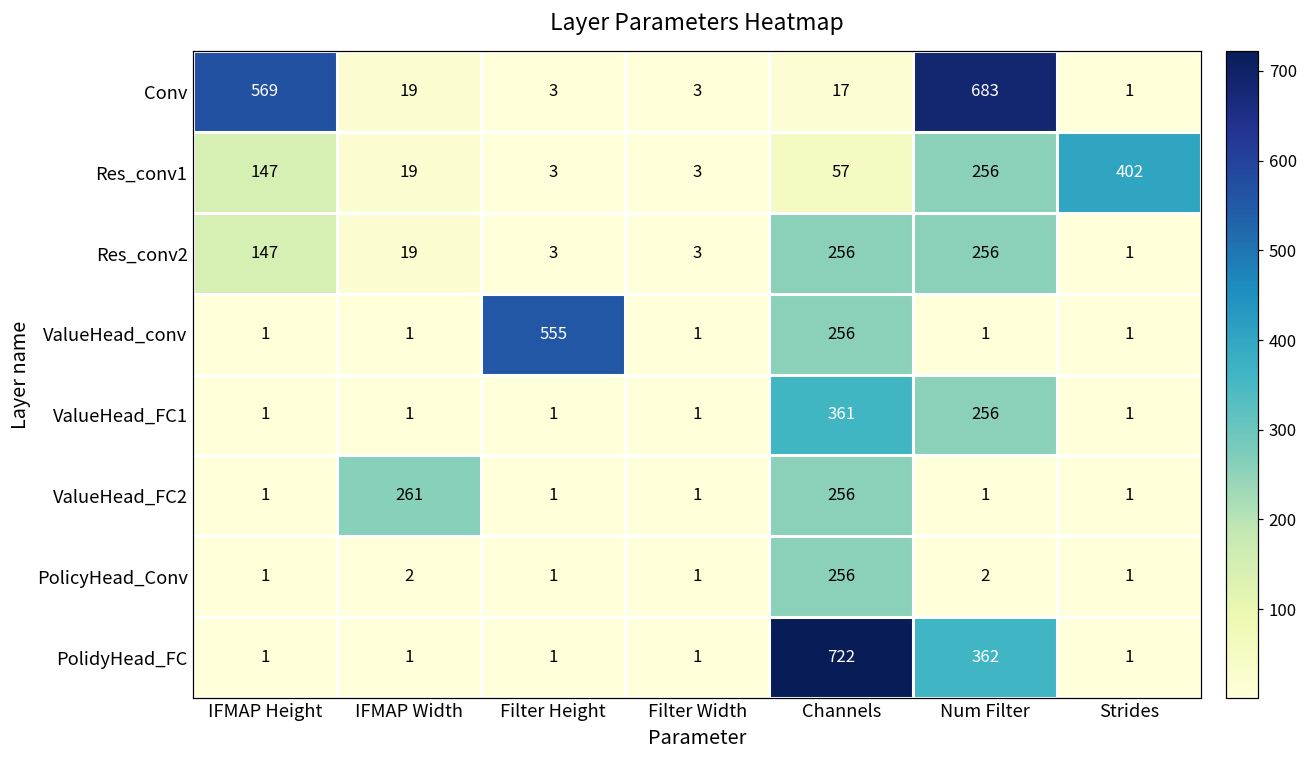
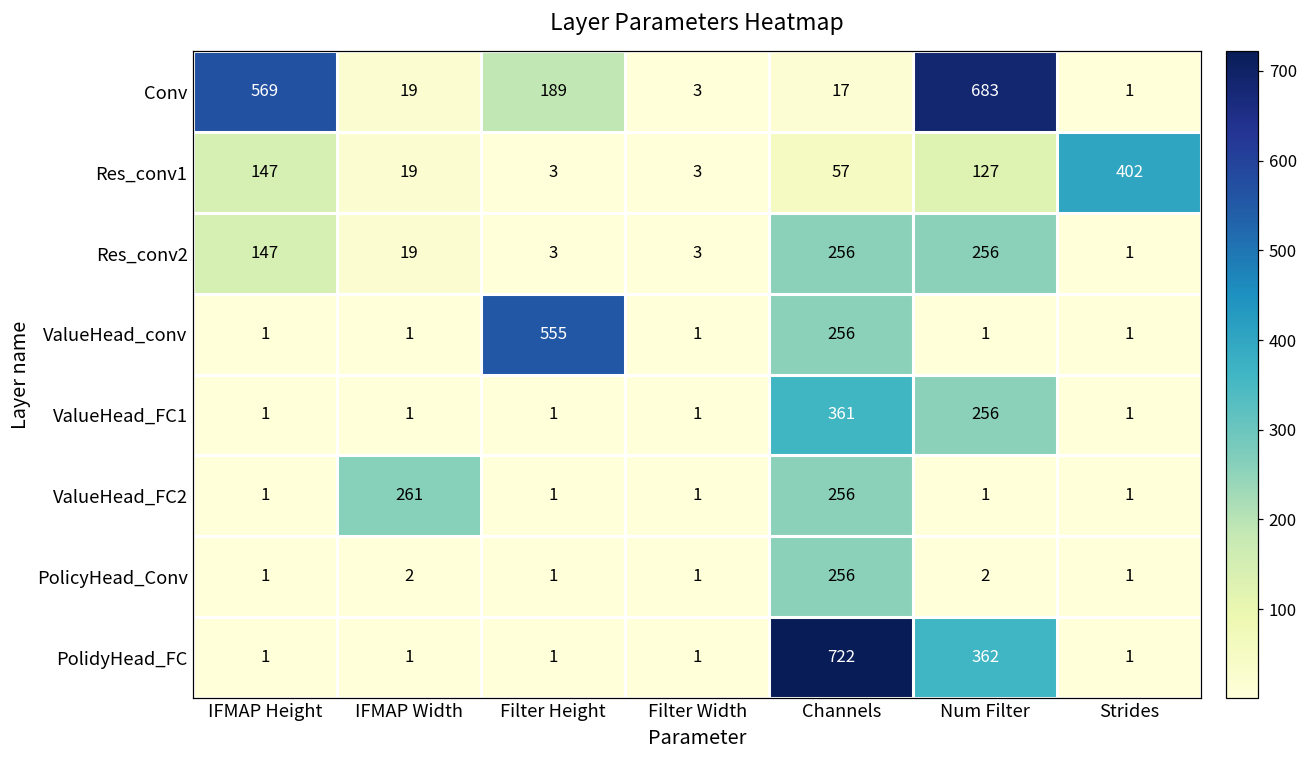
Conv, Filter Height: 3 -> 189
Res_conv1, Num Filter: 256 -> 127
